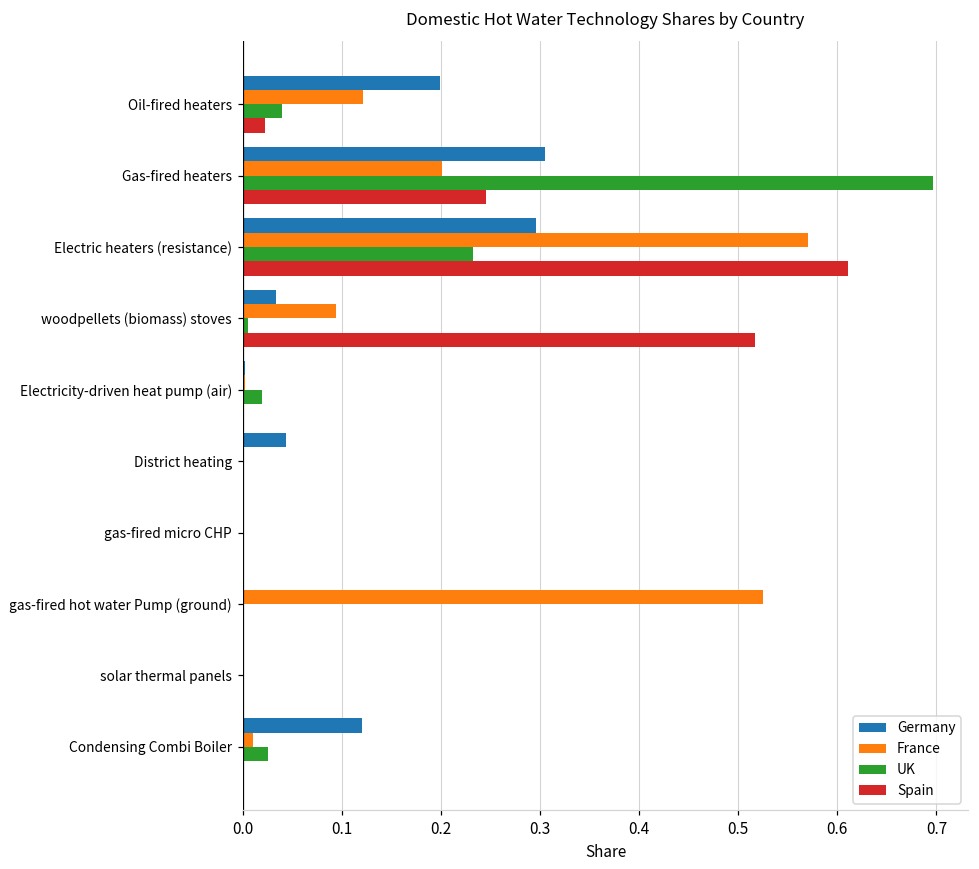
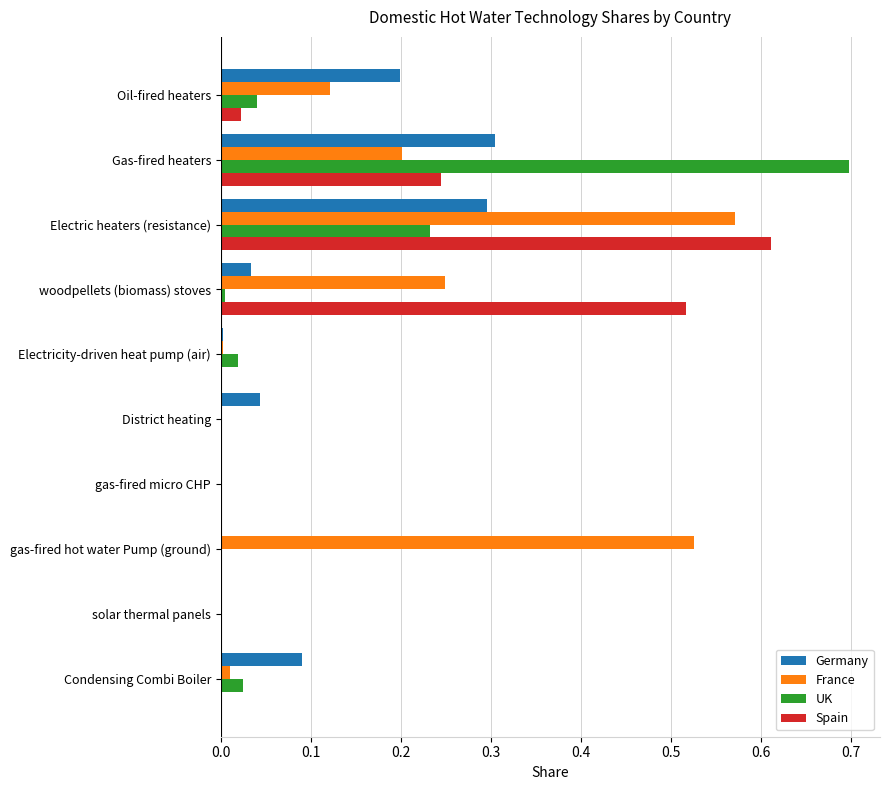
France, woodpellets (biomass) stoves: 0.09 -> 0.25
Germany, Condensing Combi Boiler: 0.12 -> 0.09
